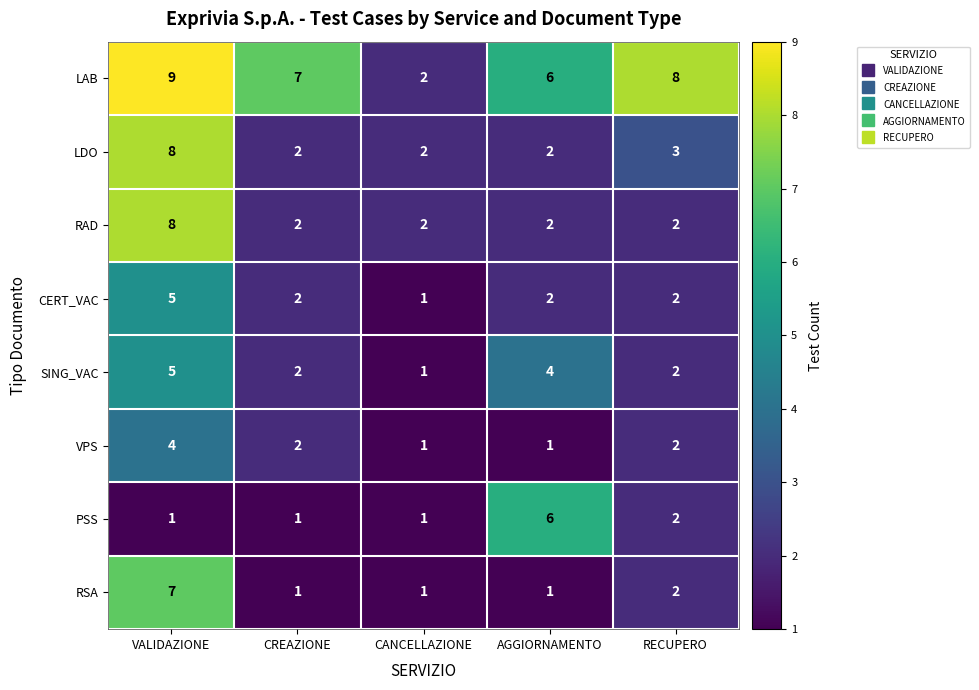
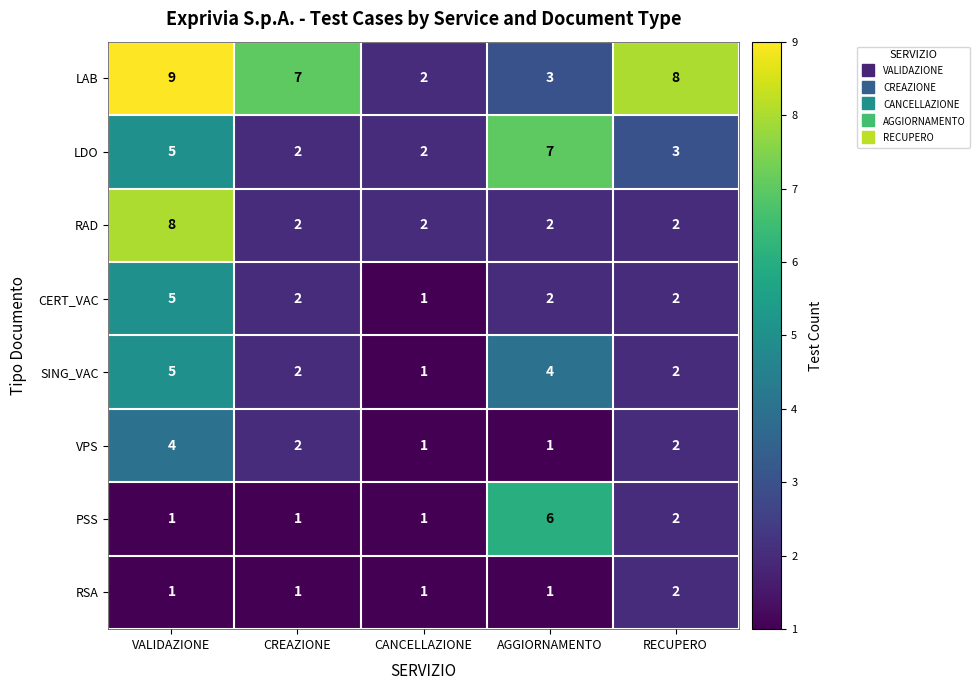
LAB, AGGIORNAMENTO: 6 -> 3
LDO, VALIDAZIONE: 8 -> 5
LDO, AGGIORNAMENTO: 2 -> 7
RSA, VALIDAZIONE: 7 -> 1
